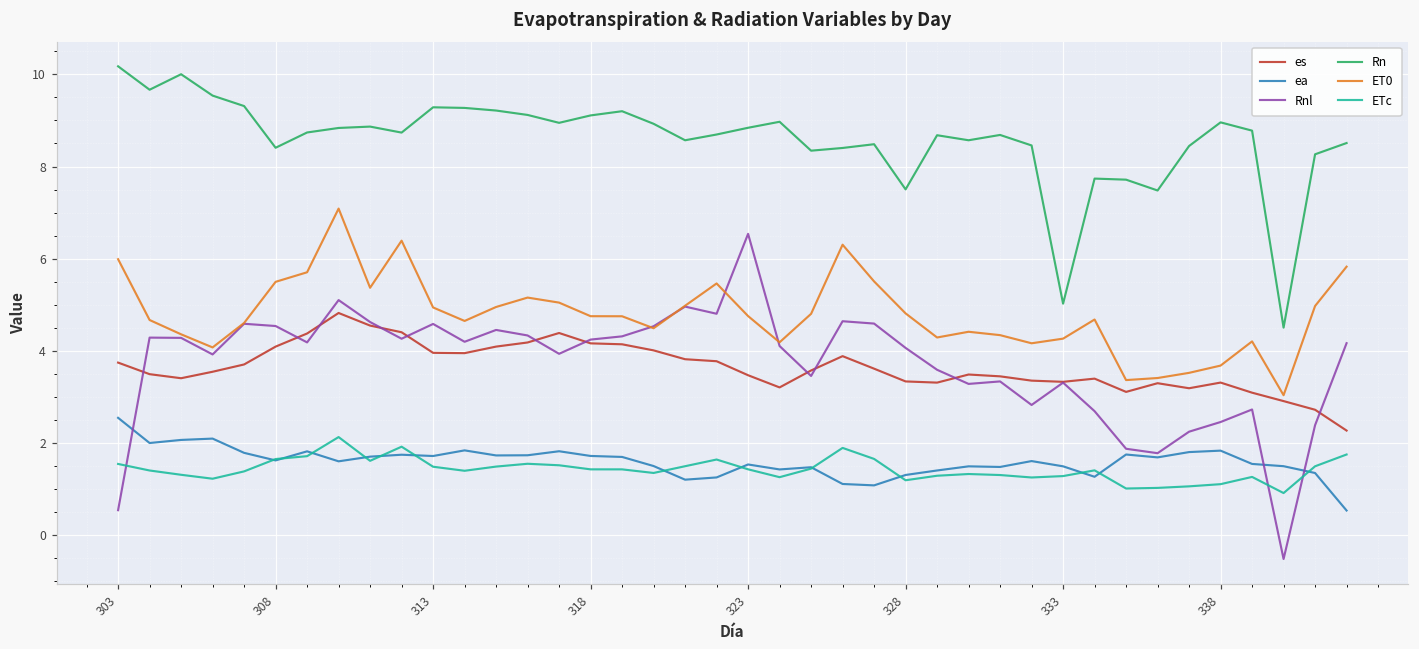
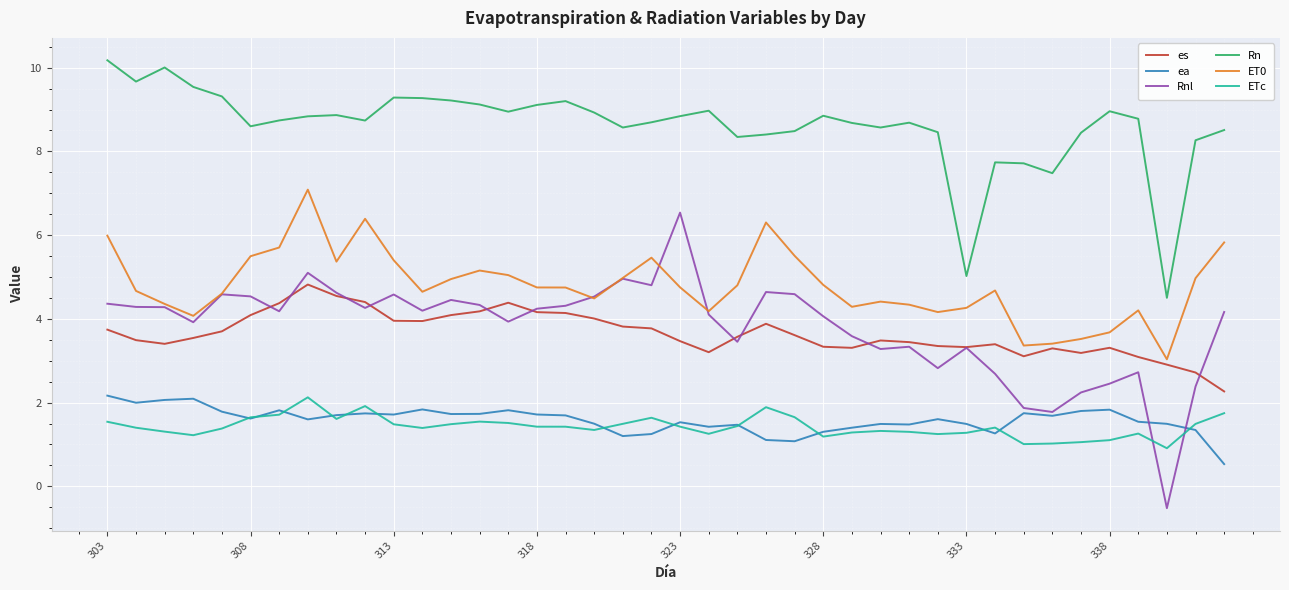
ea, 303: 2.5 -> 2.2
Rnl, 303: 0.5 -> 4.4
Rn, 308: 8.4 -> 8.6
ET0, 313: 4.9 -> 5.4
Rn, 328: 7.5 -> 8.9
